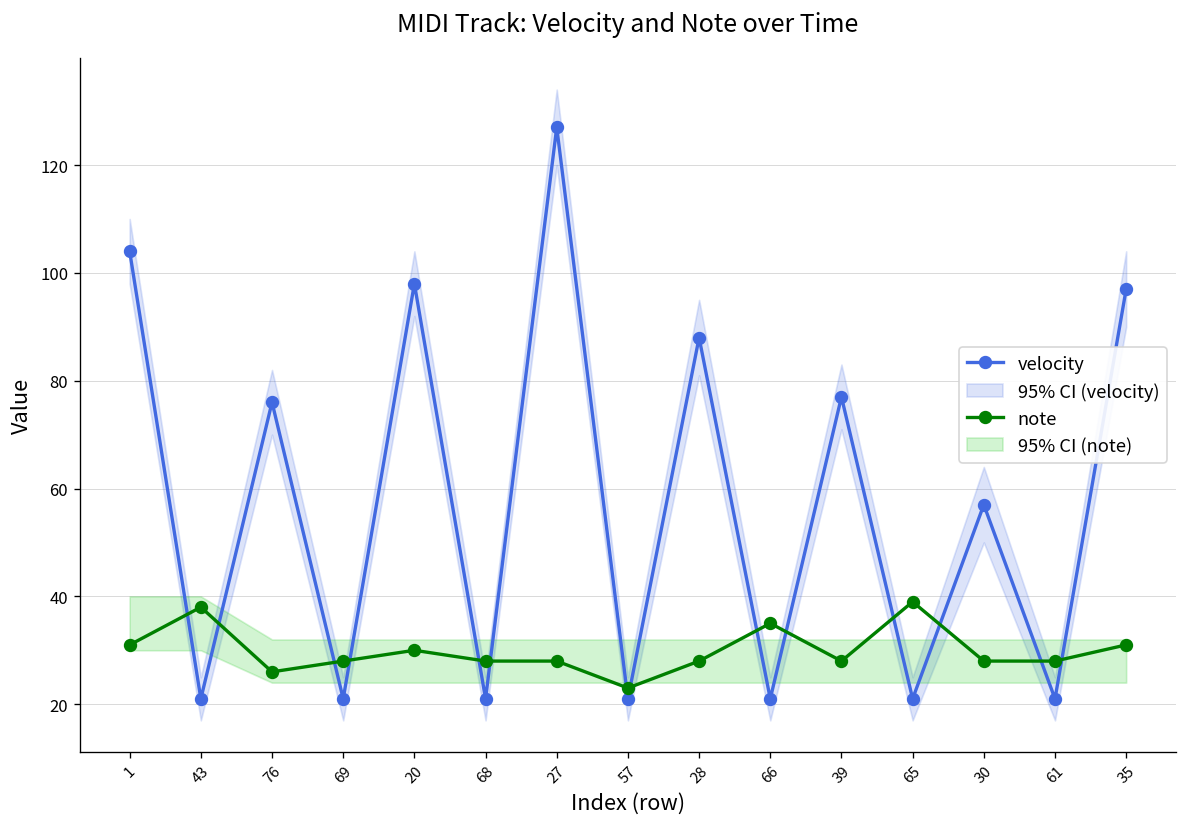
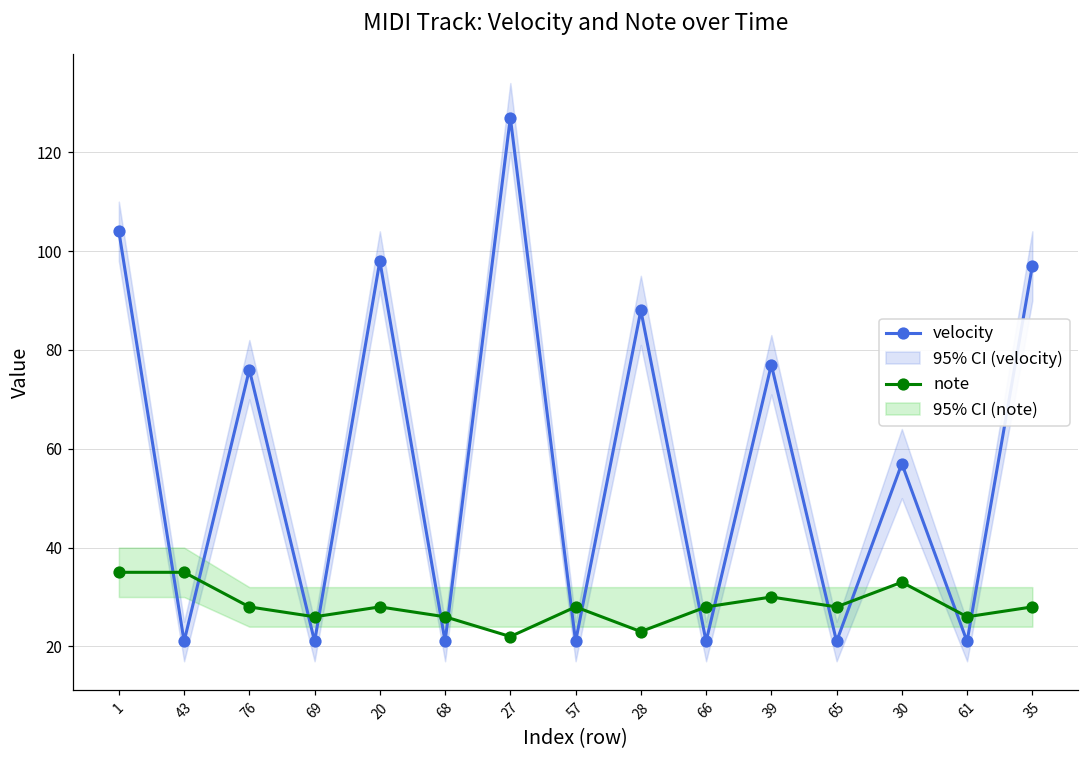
note, 1: 31 -> 35
note, 43: 38 -> 35
note, 76: 26 -> 28
note, 69: 28 -> 26
note, 20: 30 -> 28
note, 68: 28 -> 26
note, 27: 28 -> 22
note, 57: 23 -> 28
note, 28: 28 -> 23
note, 66: 35 -> 28
note, 39: 28 -> 30
note, 65: 39 -> 28
note, 30: 28 -> 33
note, 61: 28 -> 26
note, 35: 31 -> 28
